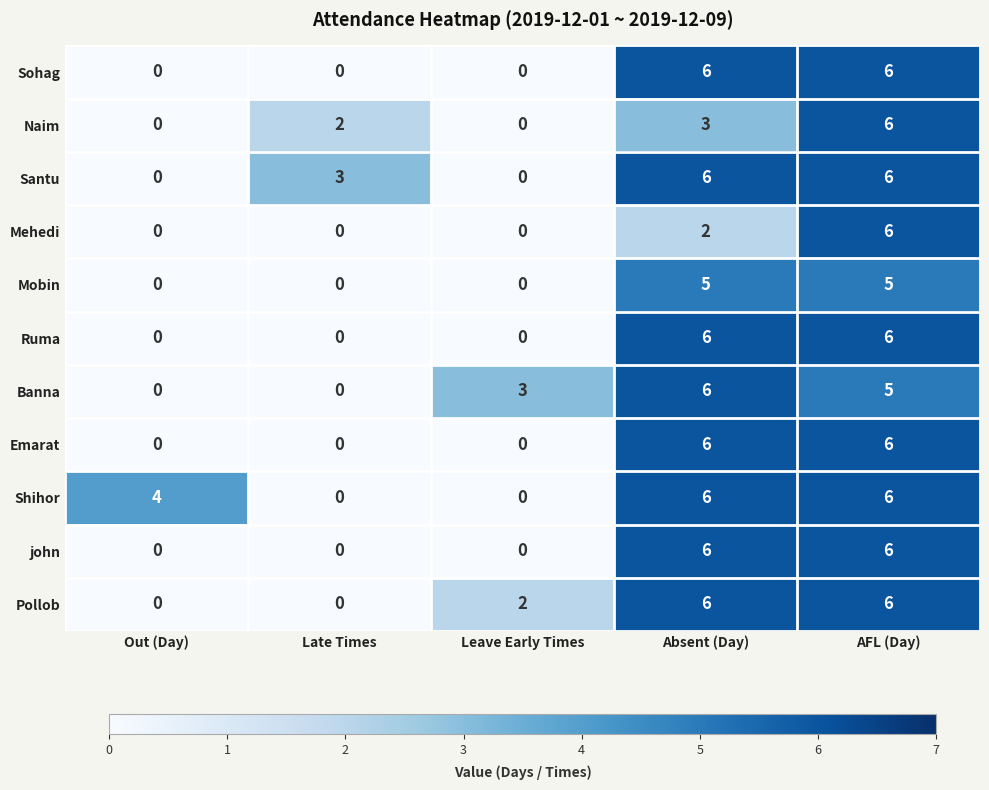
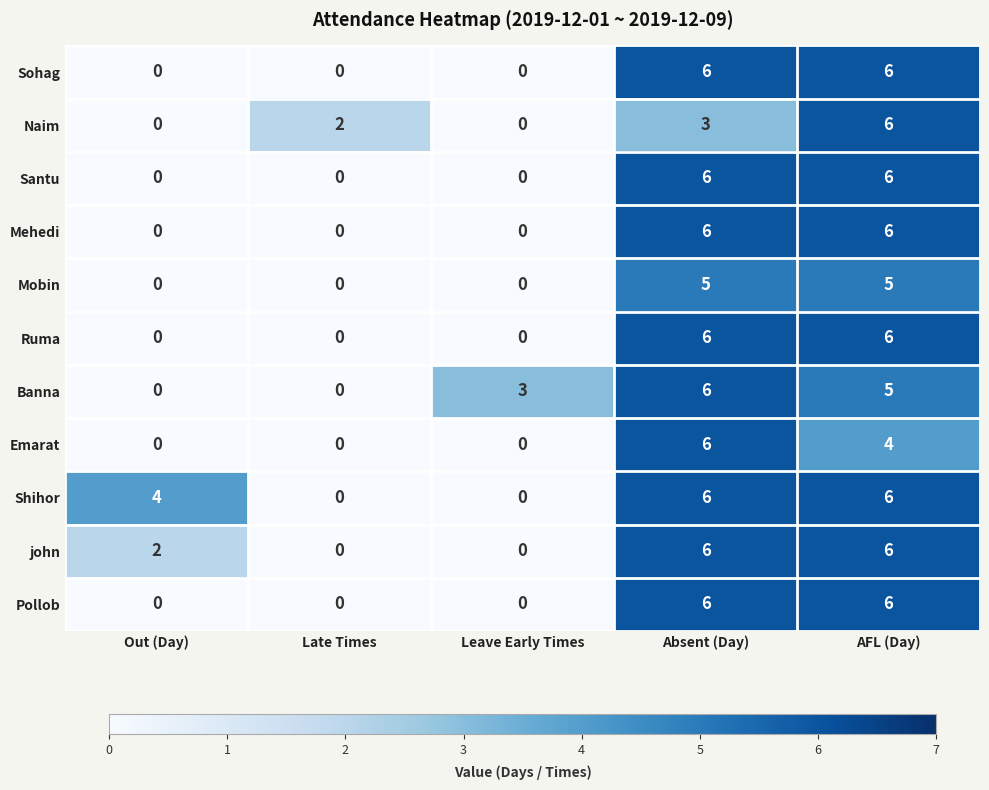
Santu, Late Times: 3 -> 0
Mehedi, Absent (Day): 2 -> 6
Emarat, AFL (Day): 6 -> 4
john, Out (Day): 0 -> 2
Pollob, Leave Early Times: 2 -> 0
